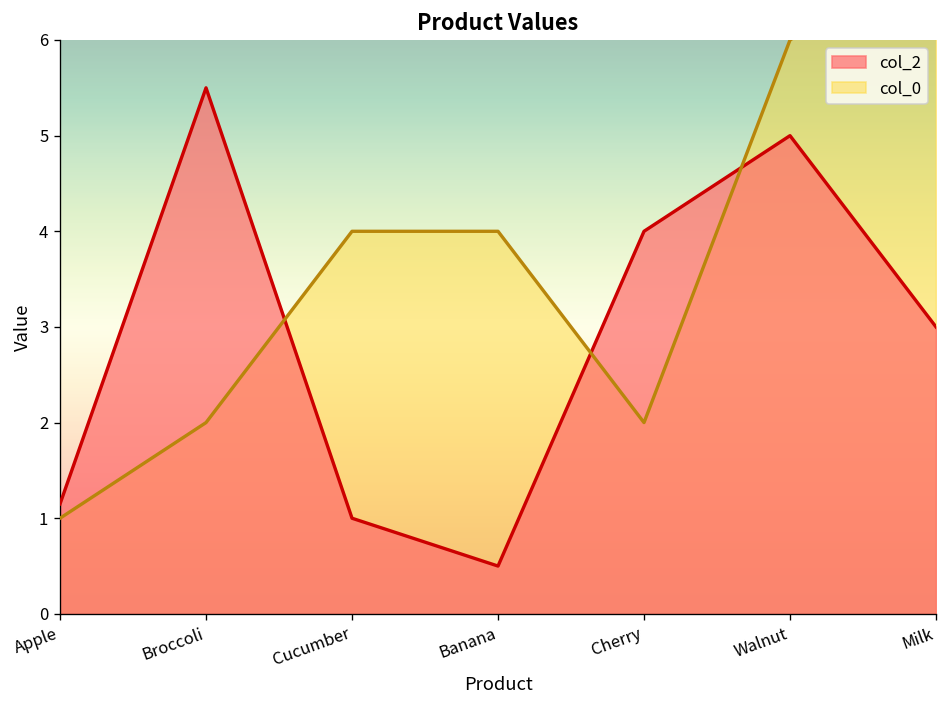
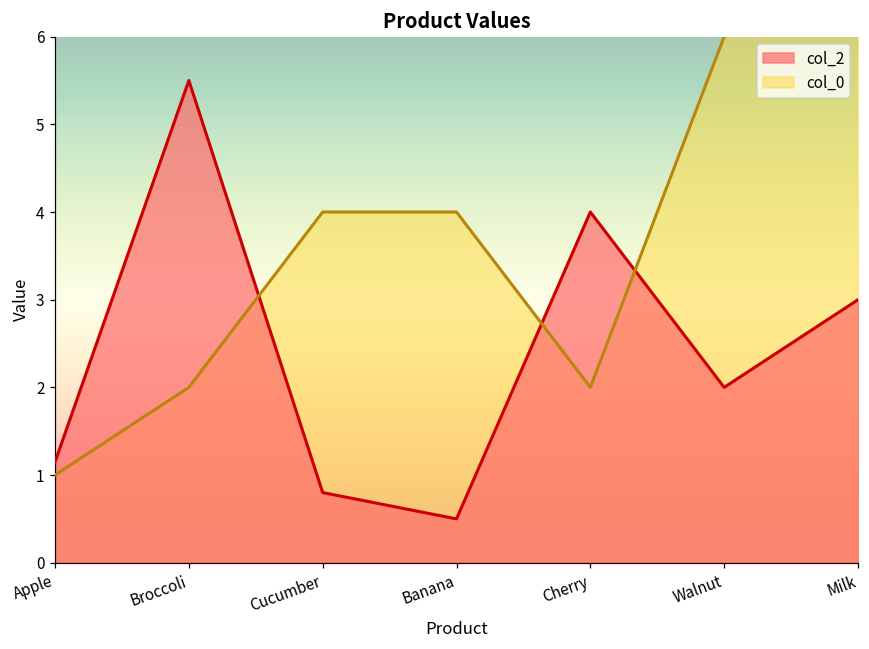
col_2, Cucumber: 1.0 -> 0.8
col_2, Walnut: 5 -> 2
